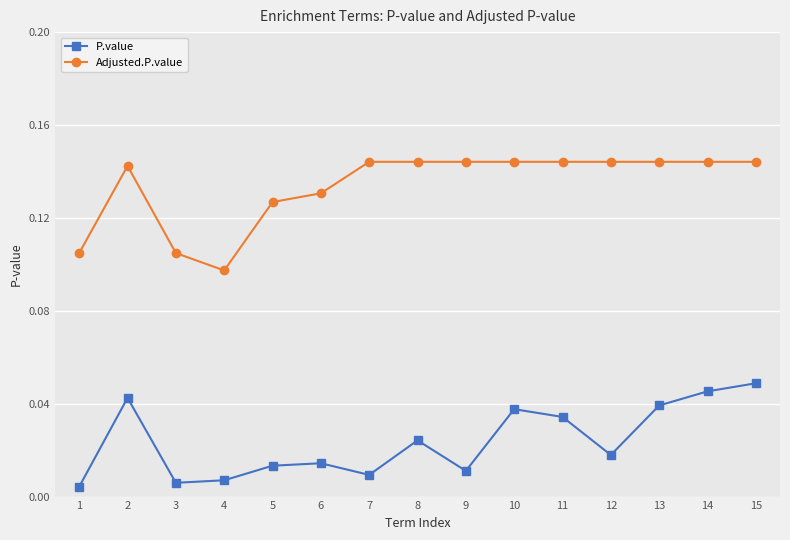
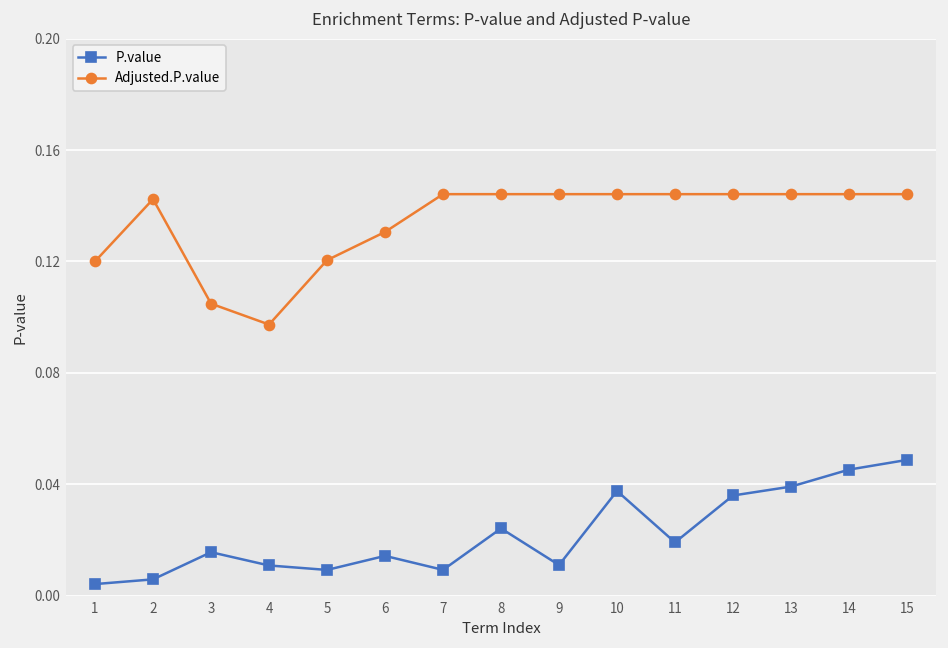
Adjusted.P.value, 1: 0.105 -> 0.120
P.value, 2: 0.043 -> 0.006
P.value, 3: 0.006 -> 0.016
P.value, 4: 0.007 -> 0.011
P.value, 5: 0.013 -> 0.009
Adjusted.P.value, 5: 0.127 -> 0.120
P.value, 11: 0.034 -> 0.019
P.value, 12: 0.018 -> 0.036
